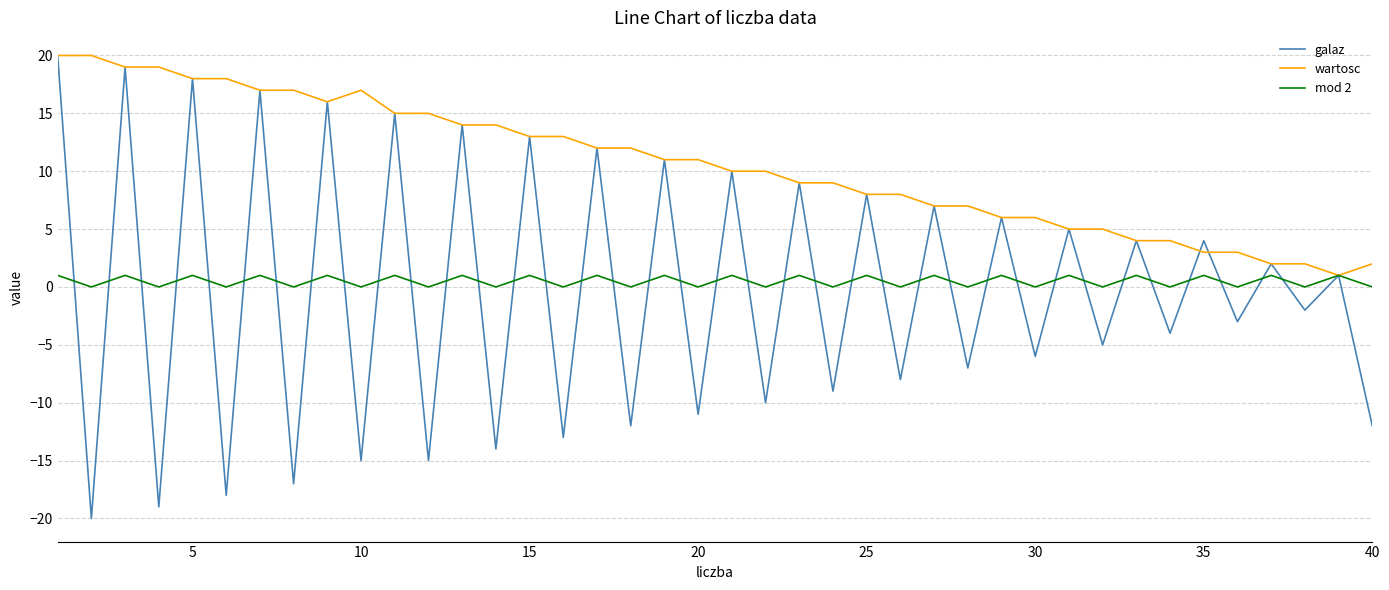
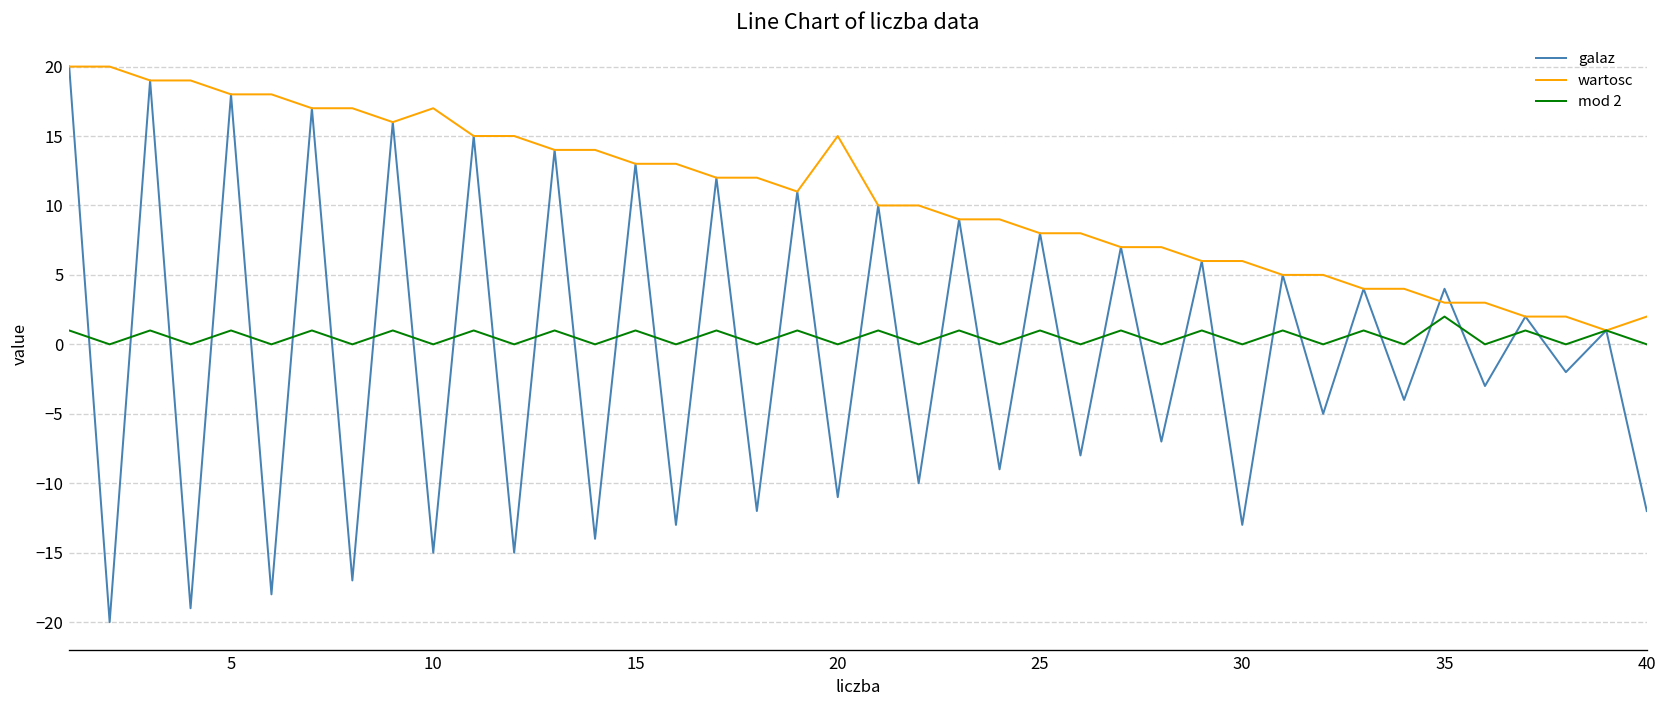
wartosc, 20: 11 -> 15
galaz, 30: -6 -> -13
mod 2, 35: 1 -> 2
